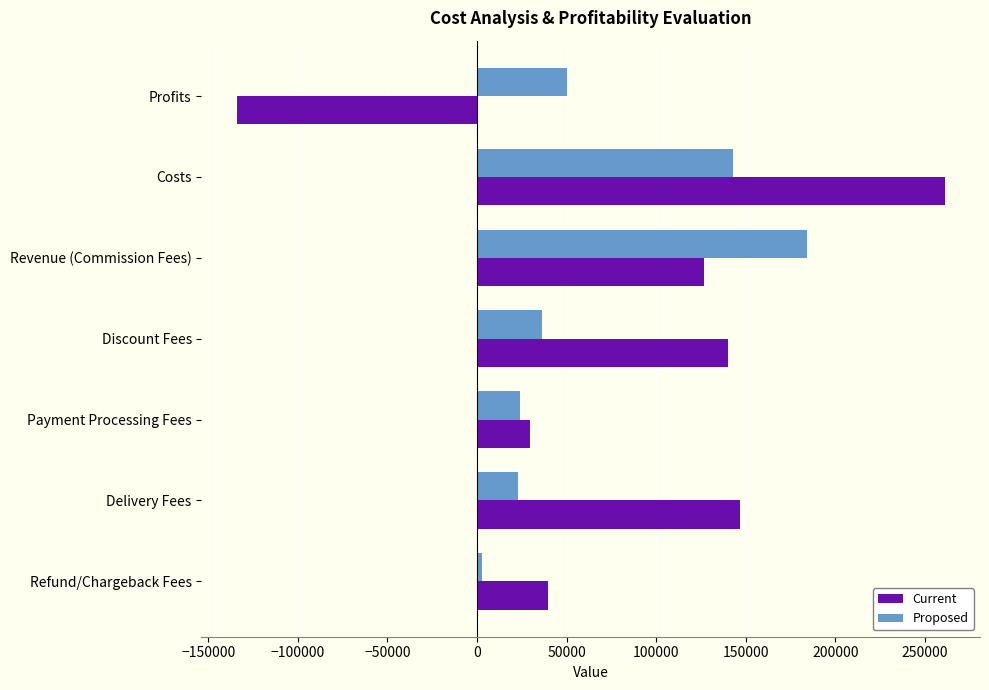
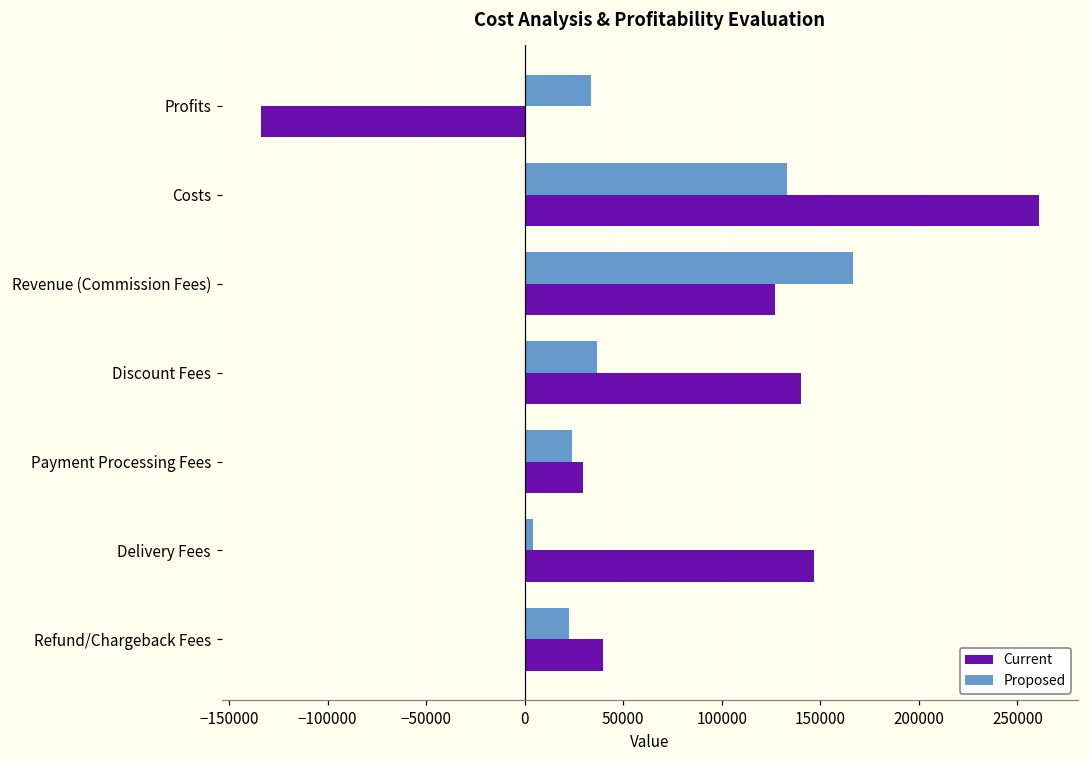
Proposed, Profits: 51000 -> 34000
Proposed, Costs: 143000 -> 133000
Proposed, Revenue (Commission Fees): 184000 -> 167000
Proposed, Delivery Fees: 23000 -> 4000
Proposed, Refund/Chargeback Fees: 3000 -> 22000
